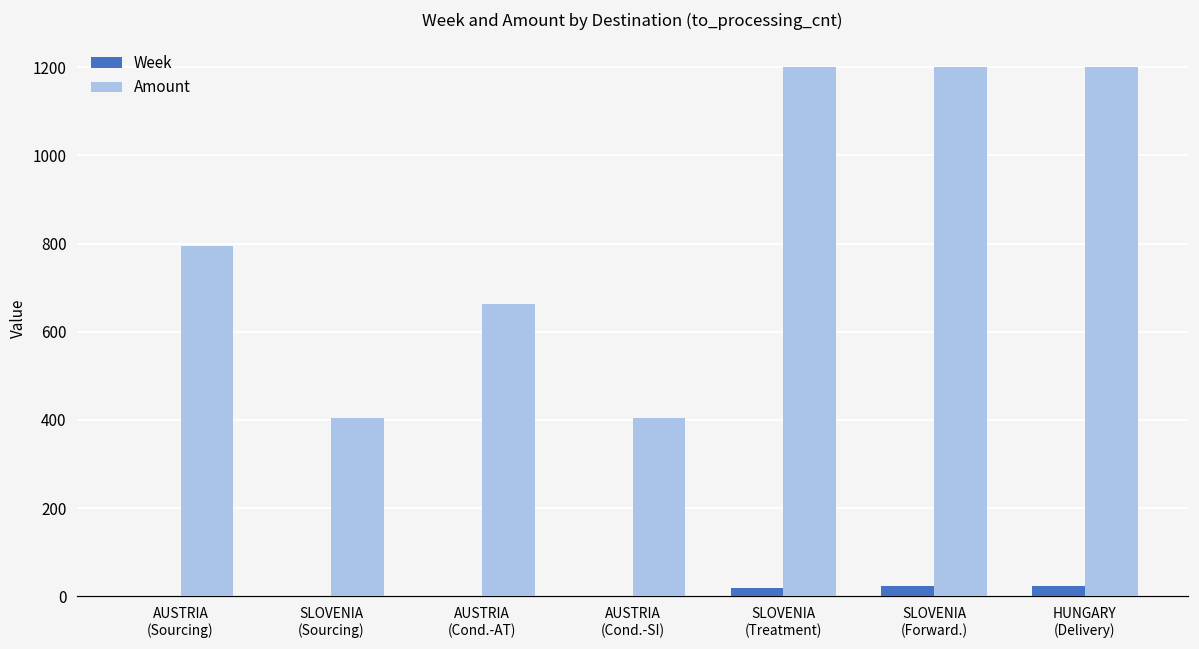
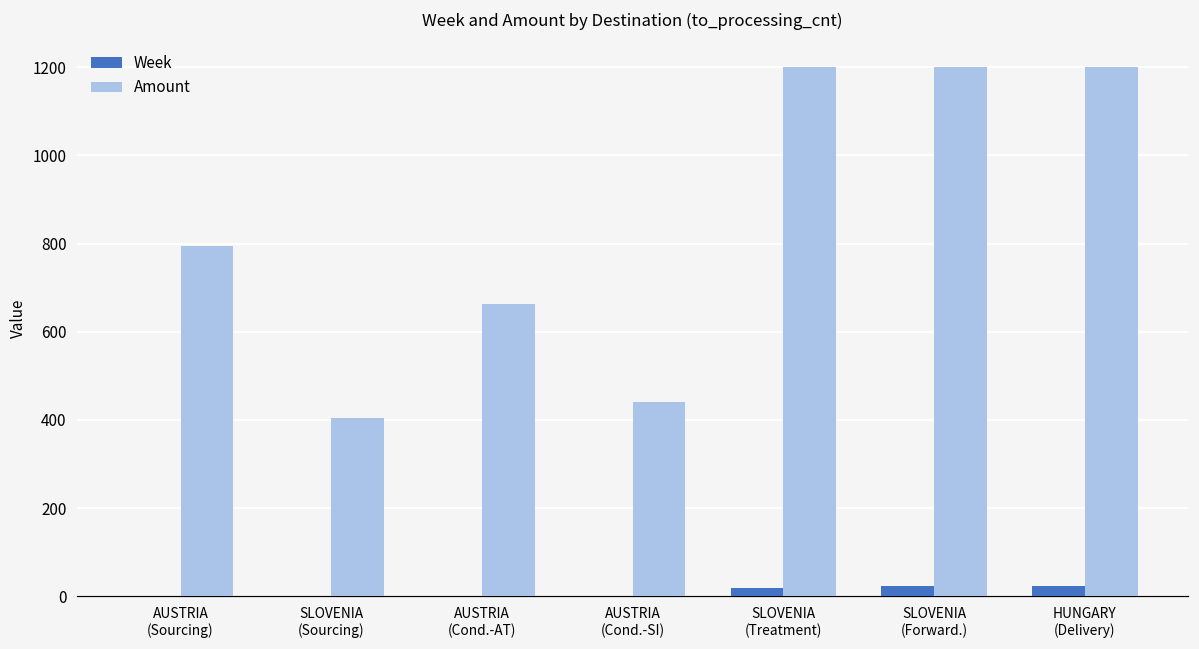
Amount, AUSTRIA (Cond.-SI): 410 -> 440
